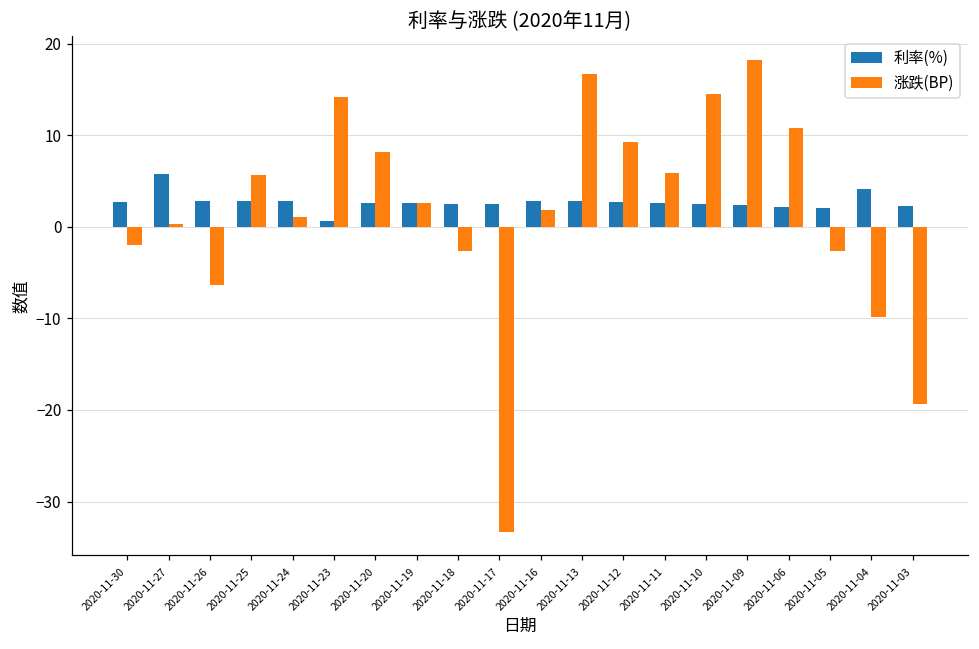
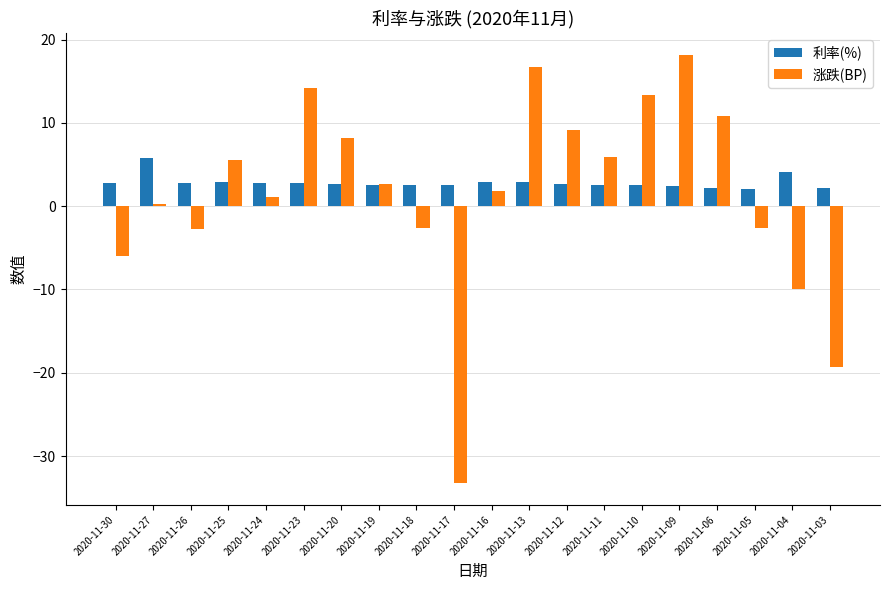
涨跌(BP), 2020-11-30: -2 -> -6
涨跌(BP), 2020-11-26: -6 -> -3
利率(%), 2020-11-23: 1 -> 3
涨跌(BP), 2020-11-10: 15 -> 13
